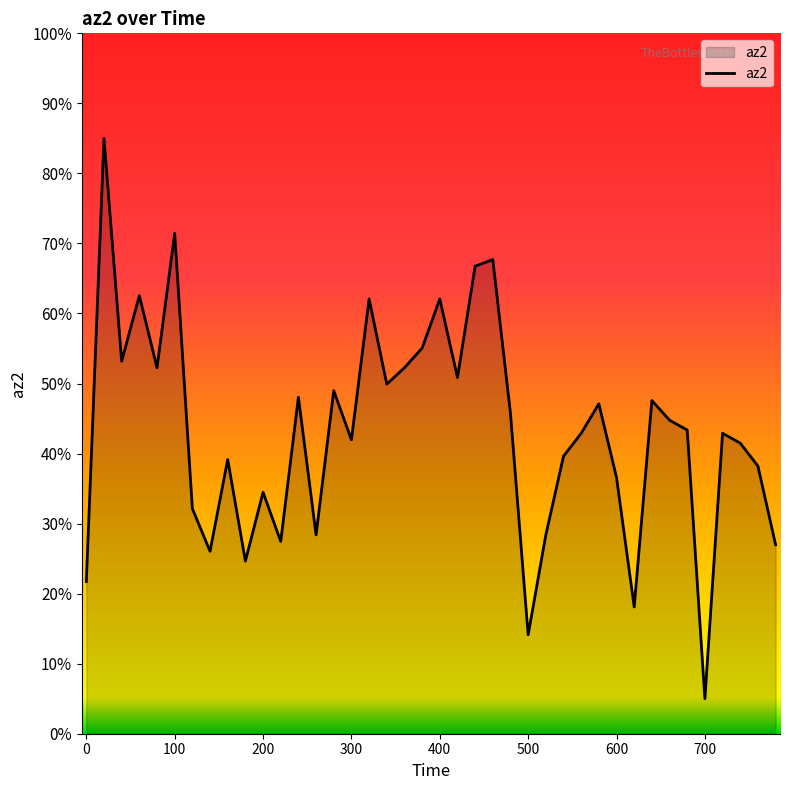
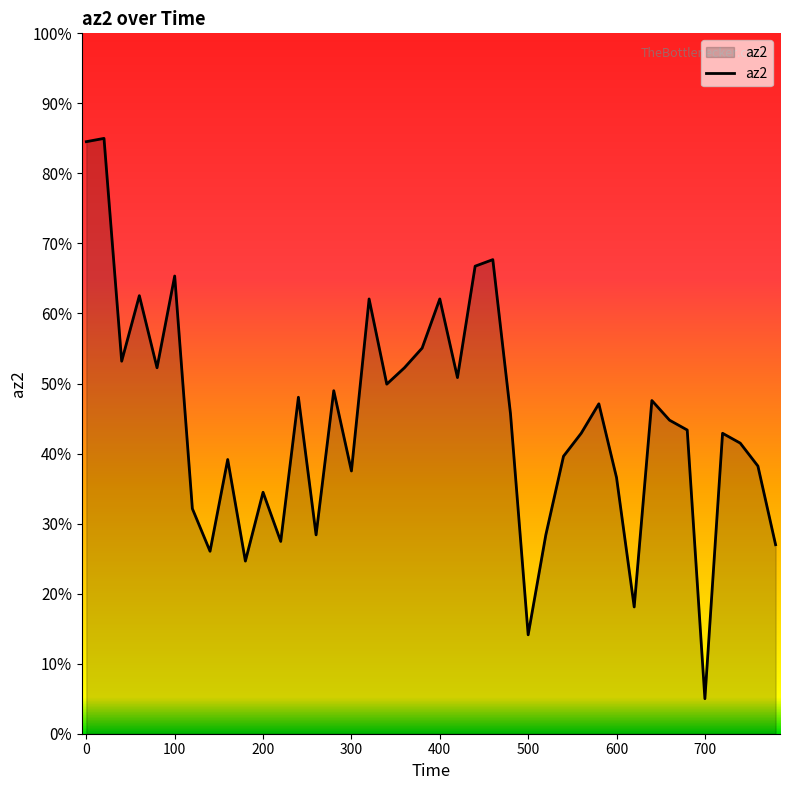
0: 22% -> 85%
100: 71% -> 65%
300: 42% -> 38%
